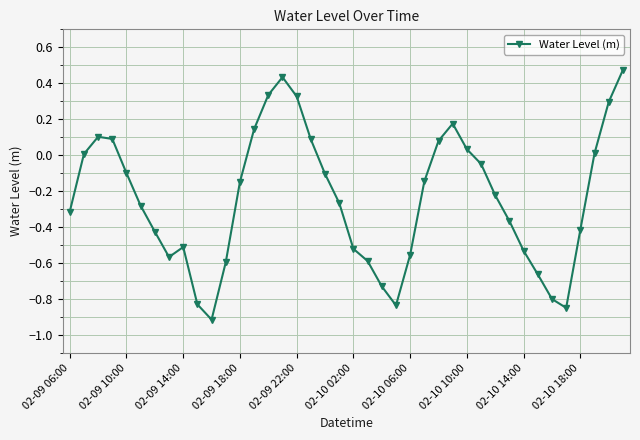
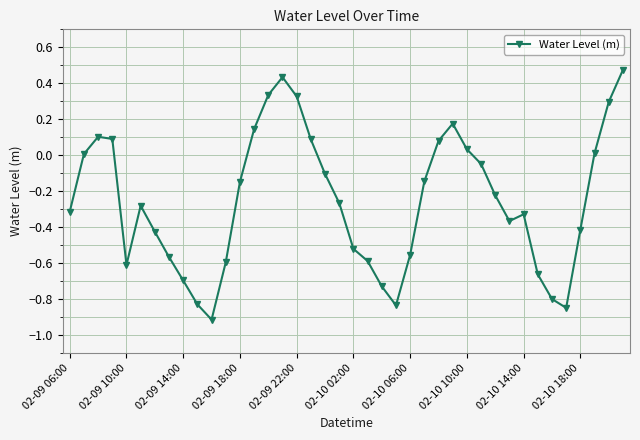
02-09 10:00: -0.10 -> -0.61
02-09 14:00: -0.51 -> -0.70
02-10 14:00: -0.53 -> -0.33
